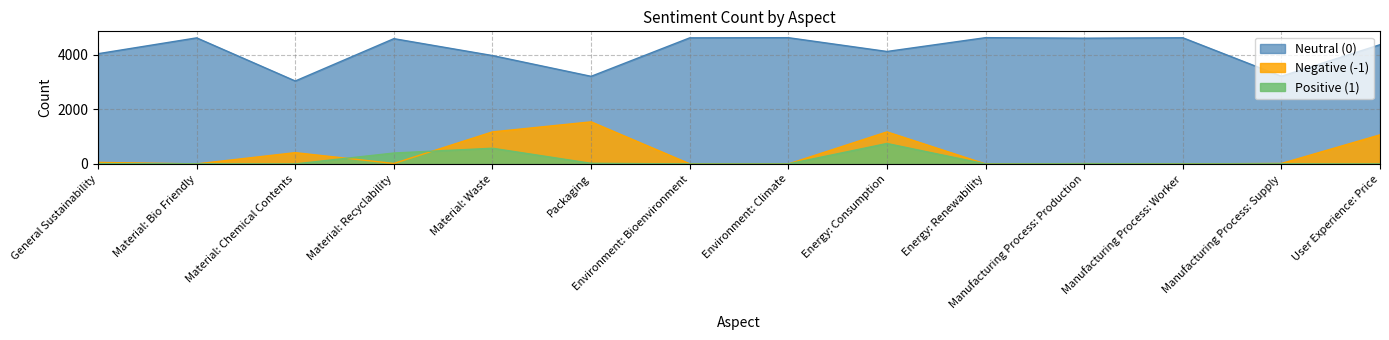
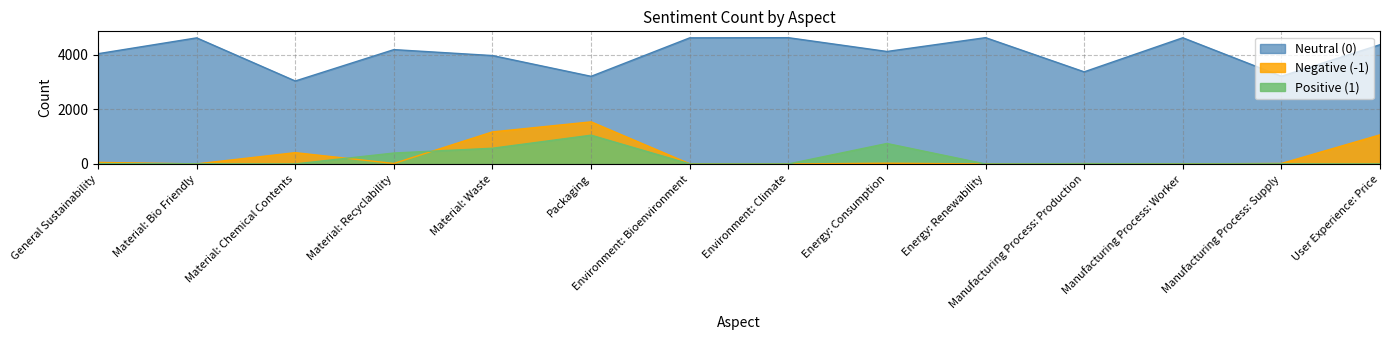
Neutral (0), Material: Recyclability: 4600 -> 4200
Positive (1), Packaging: 0 -> 1100
Negative (-1), Energy: Consumption: 1200 -> 0
Neutral (0), Manufacturing Process: Production: 4600 -> 3400
